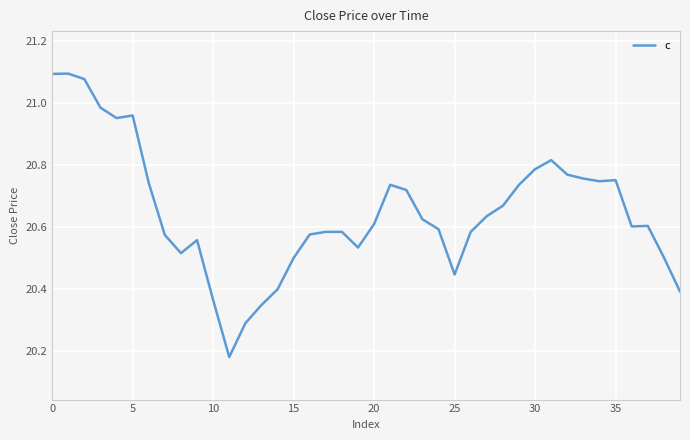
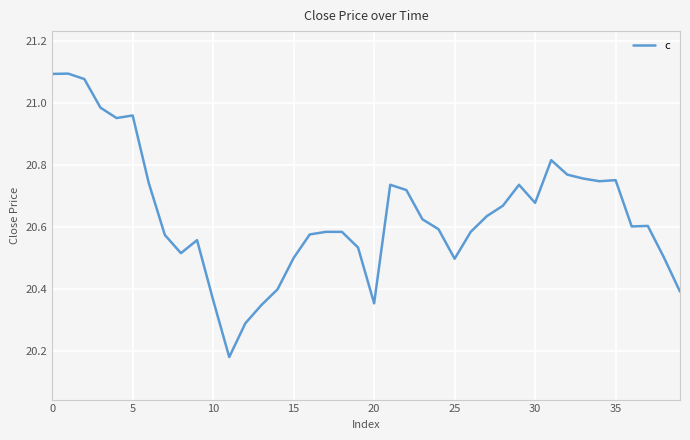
20: 20.61 -> 20.35
25: 20.45 -> 20.50
30: 20.79 -> 20.68
